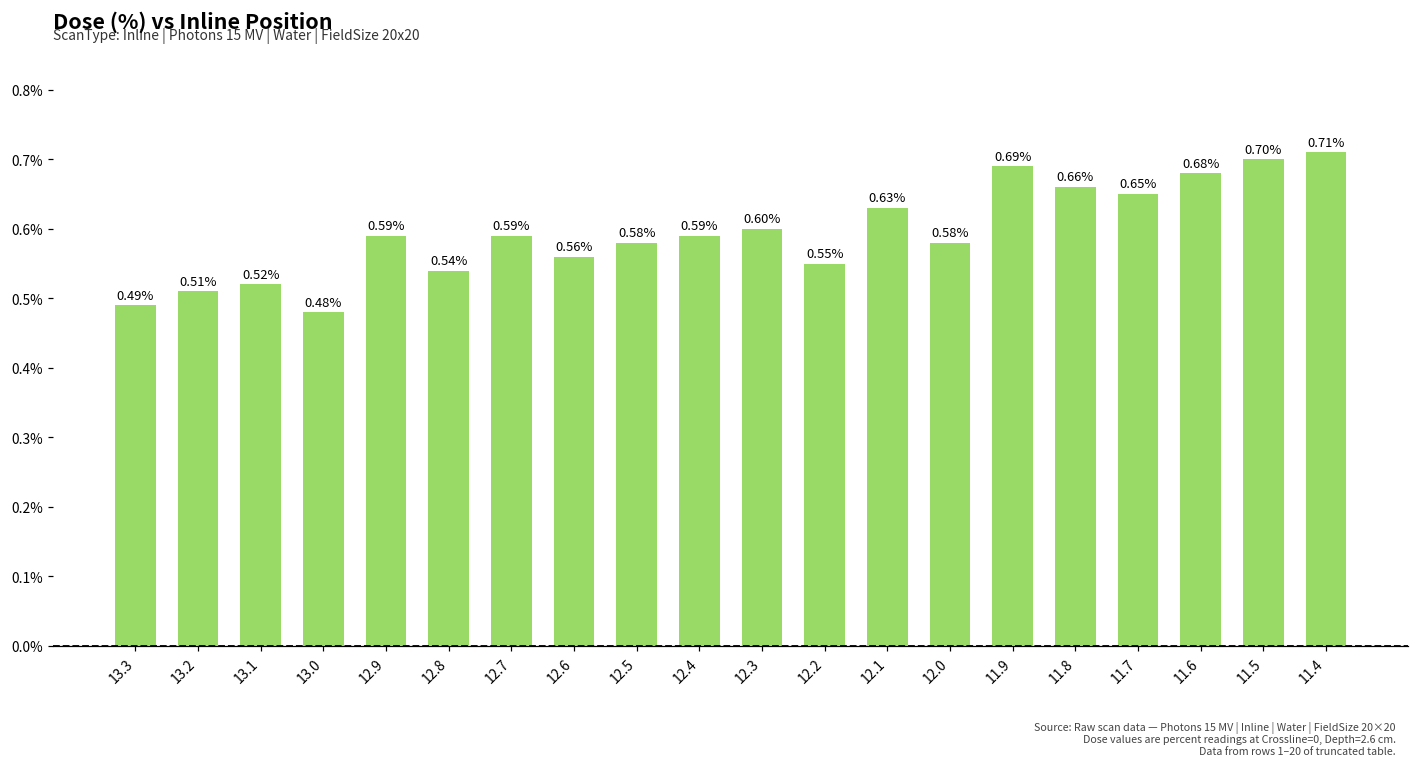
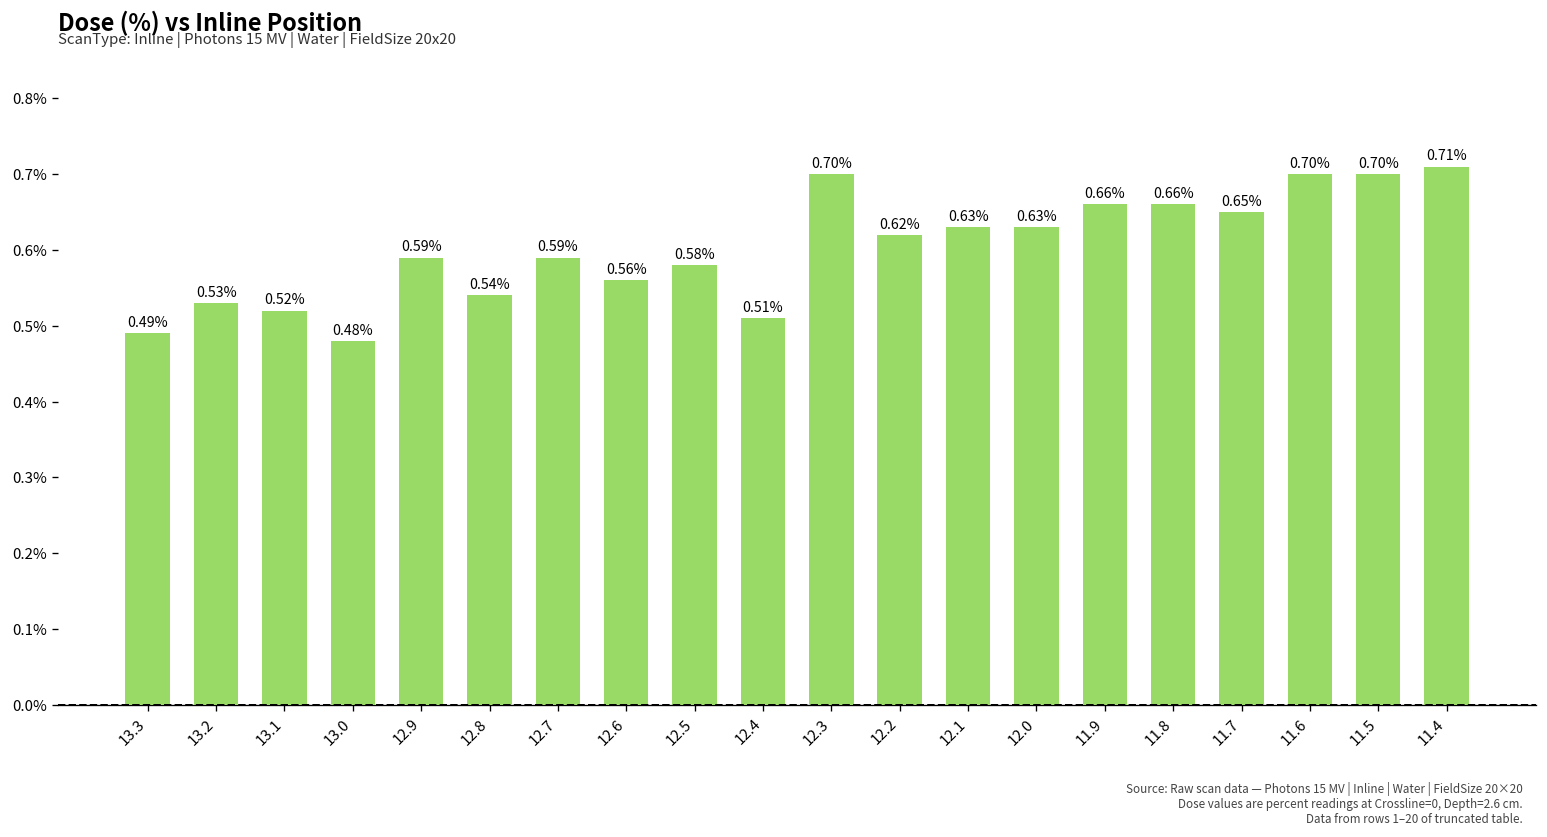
13.2: 0.51% -> 0.53%
12.4: 0.59% -> 0.51%
12.3: 0.60% -> 0.70%
12.2: 0.55% -> 0.62%
12.0: 0.58% -> 0.63%
11.9: 0.69% -> 0.66%
11.6: 0.68% -> 0.70%
